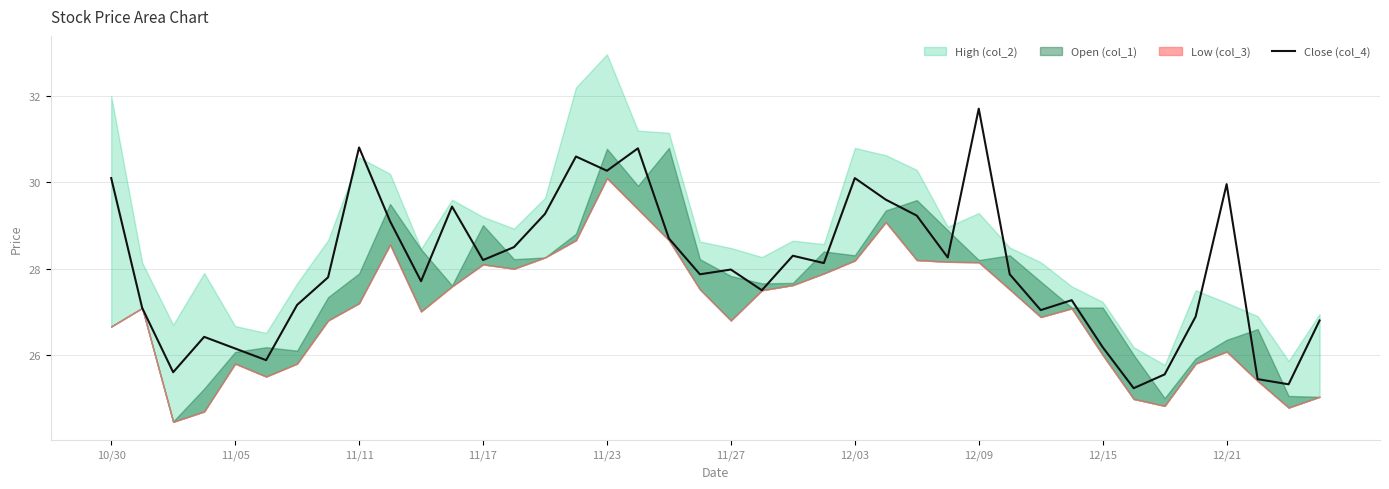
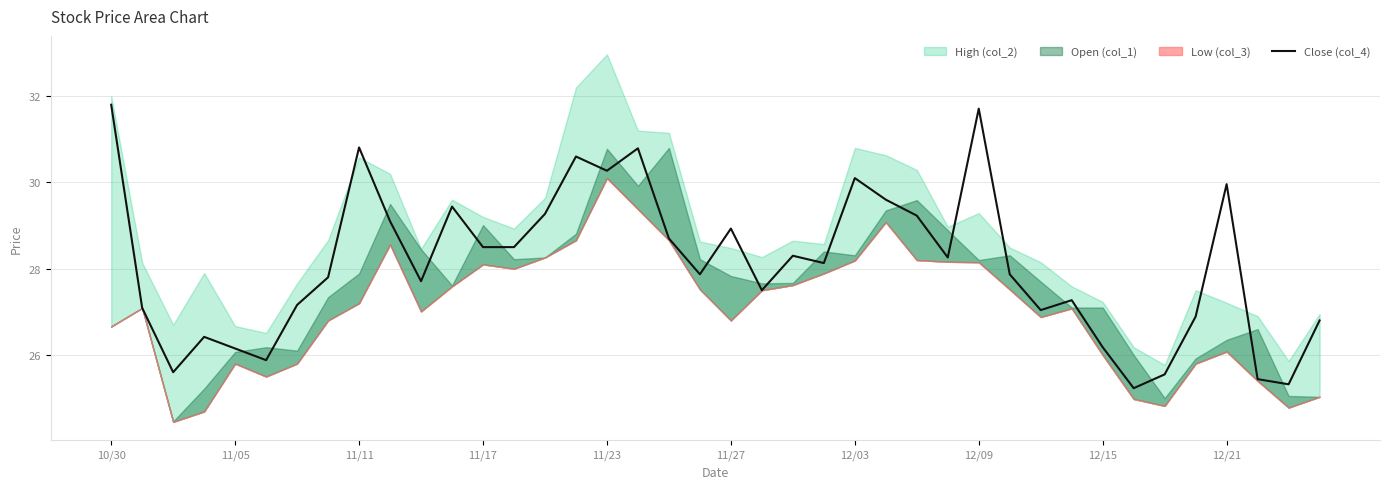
Close (col_4), 10/30: 30.1 -> 31.8
Close (col_4), 11/17: 28.2 -> 28.5
Close (col_4), 11/27: 28.0 -> 28.9
